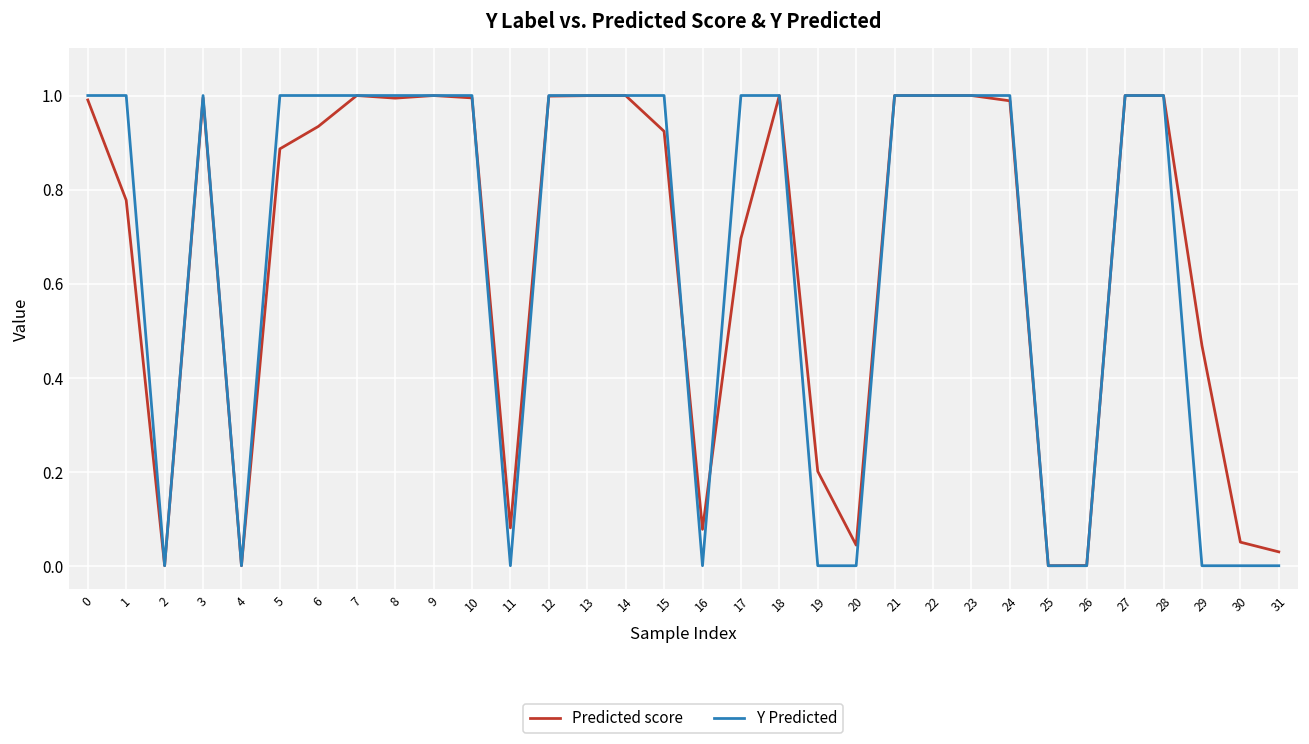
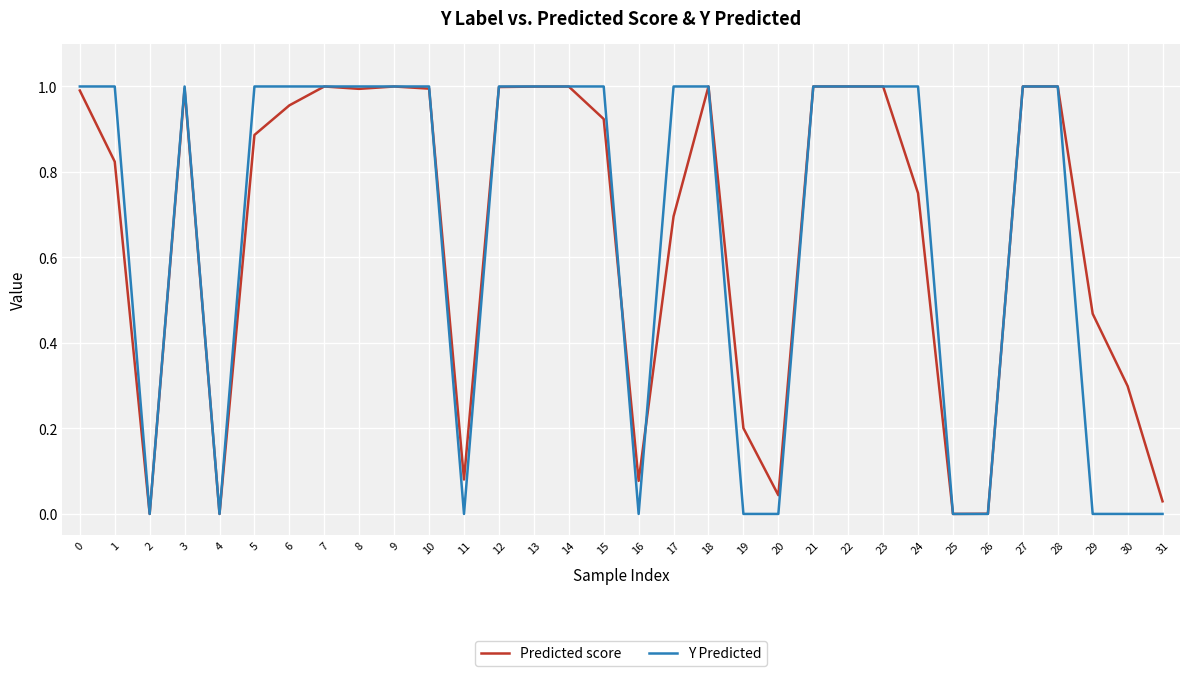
Predicted score, 1: 0.78 -> 0.82
Predicted score, 6: 0.93 -> 0.96
Predicted score, 24: 0.99 -> 0.75
Predicted score, 30: 0.05 -> 0.30
